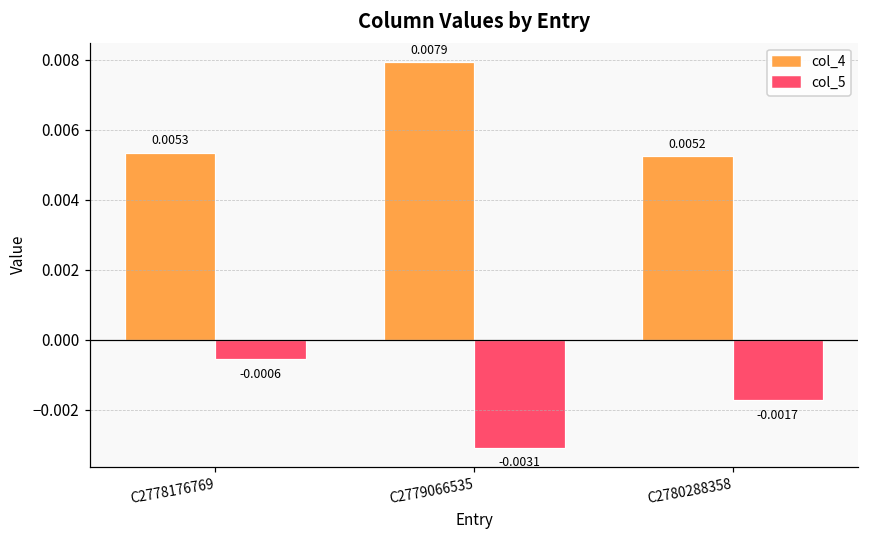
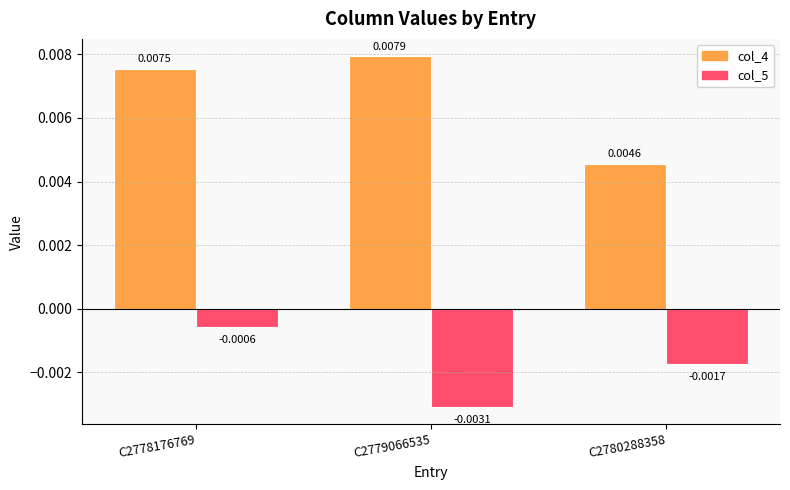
col_4, C2778176769: 0.0053 -> 0.0075
col_4, C2780288358: 0.0052 -> 0.0046
